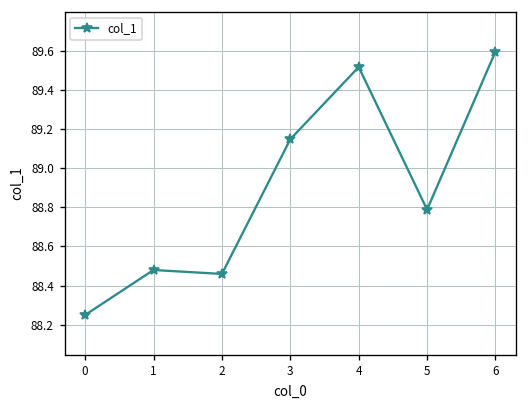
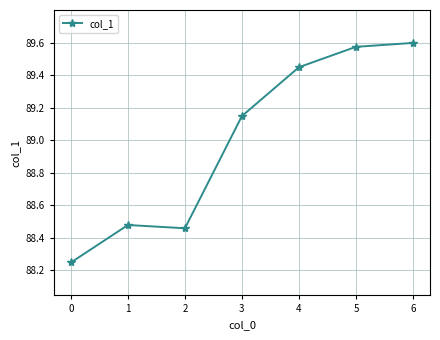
4: 89.52 -> 89.45
5: 88.79 -> 89.57
